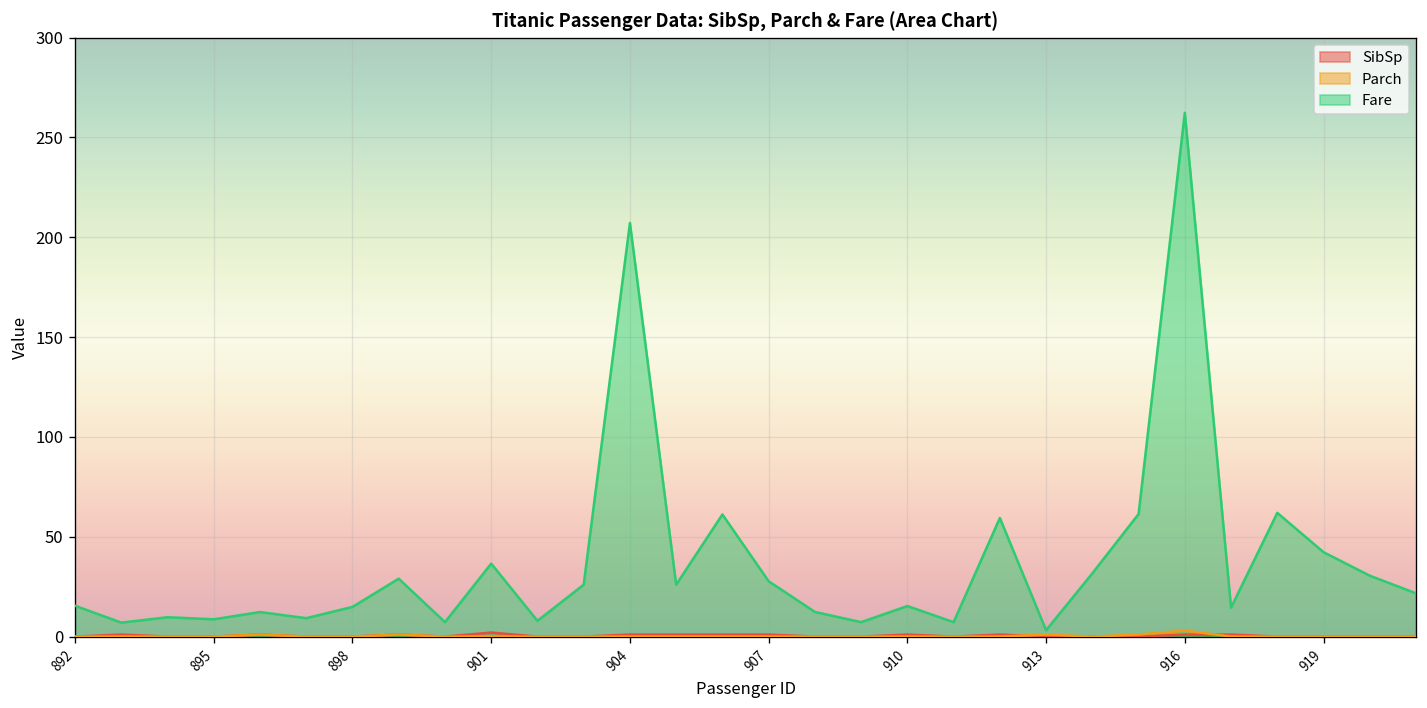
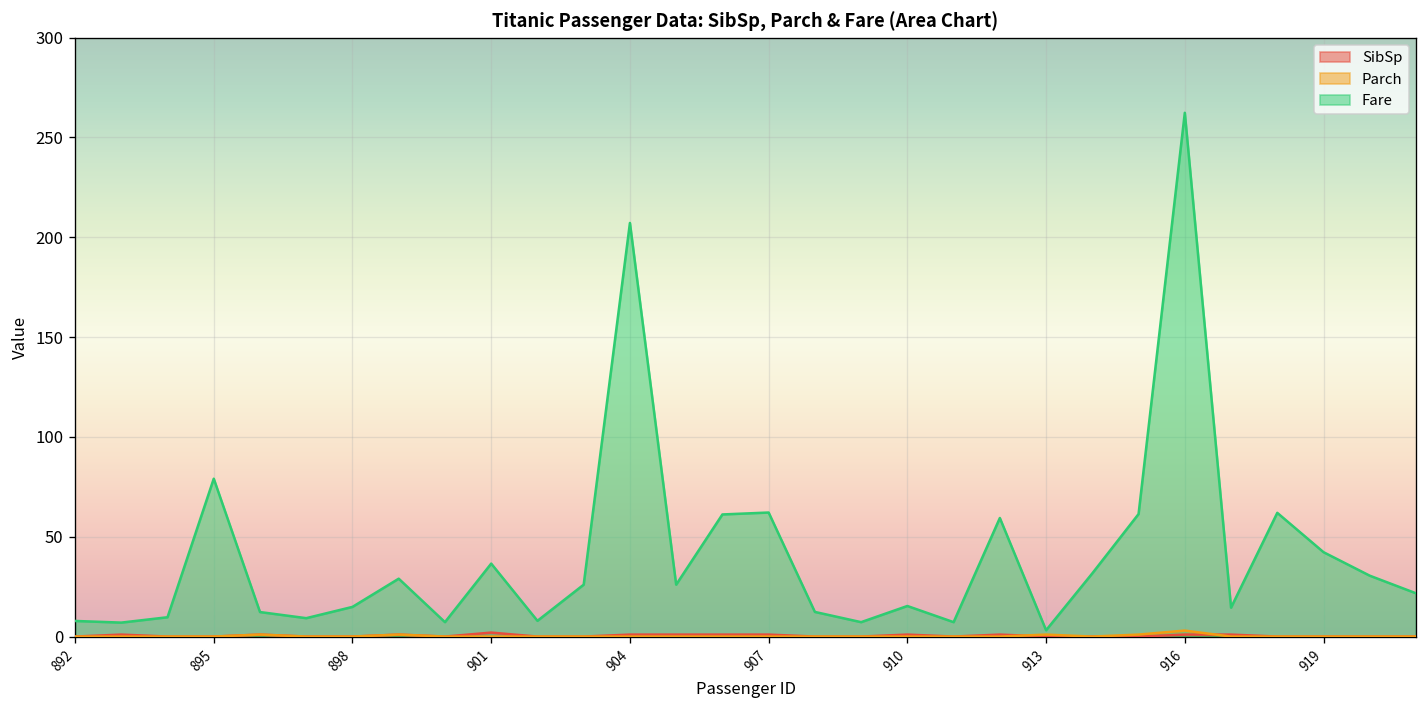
Fare, 892: 15 -> 8
Fare, 895: 9 -> 79
Fare, 907: 28 -> 62
